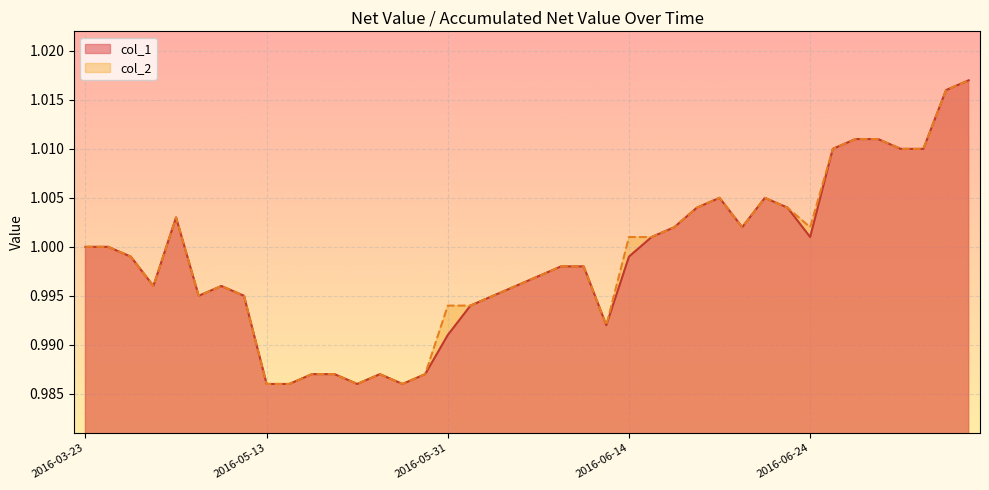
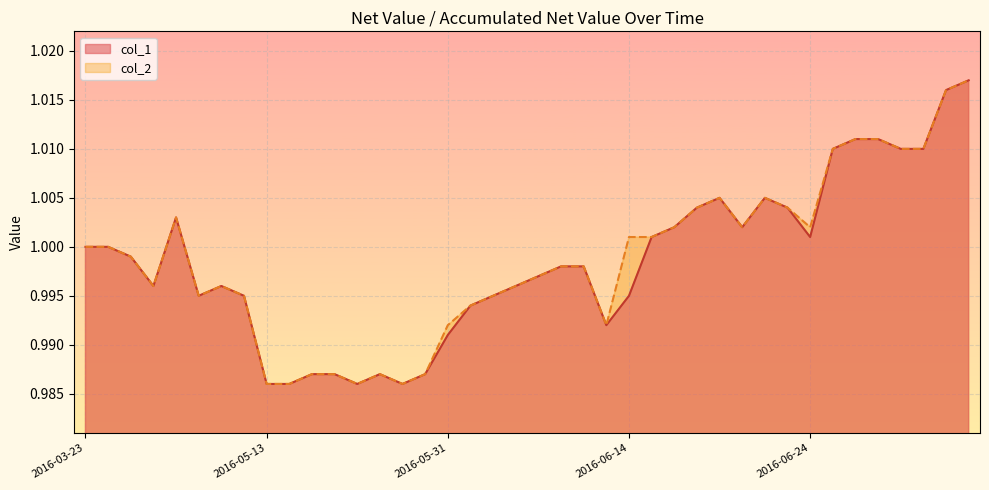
col_2, 2016-05-31: 0.994 -> 0.992
col_1, 2016-06-14: 0.999 -> 0.995
